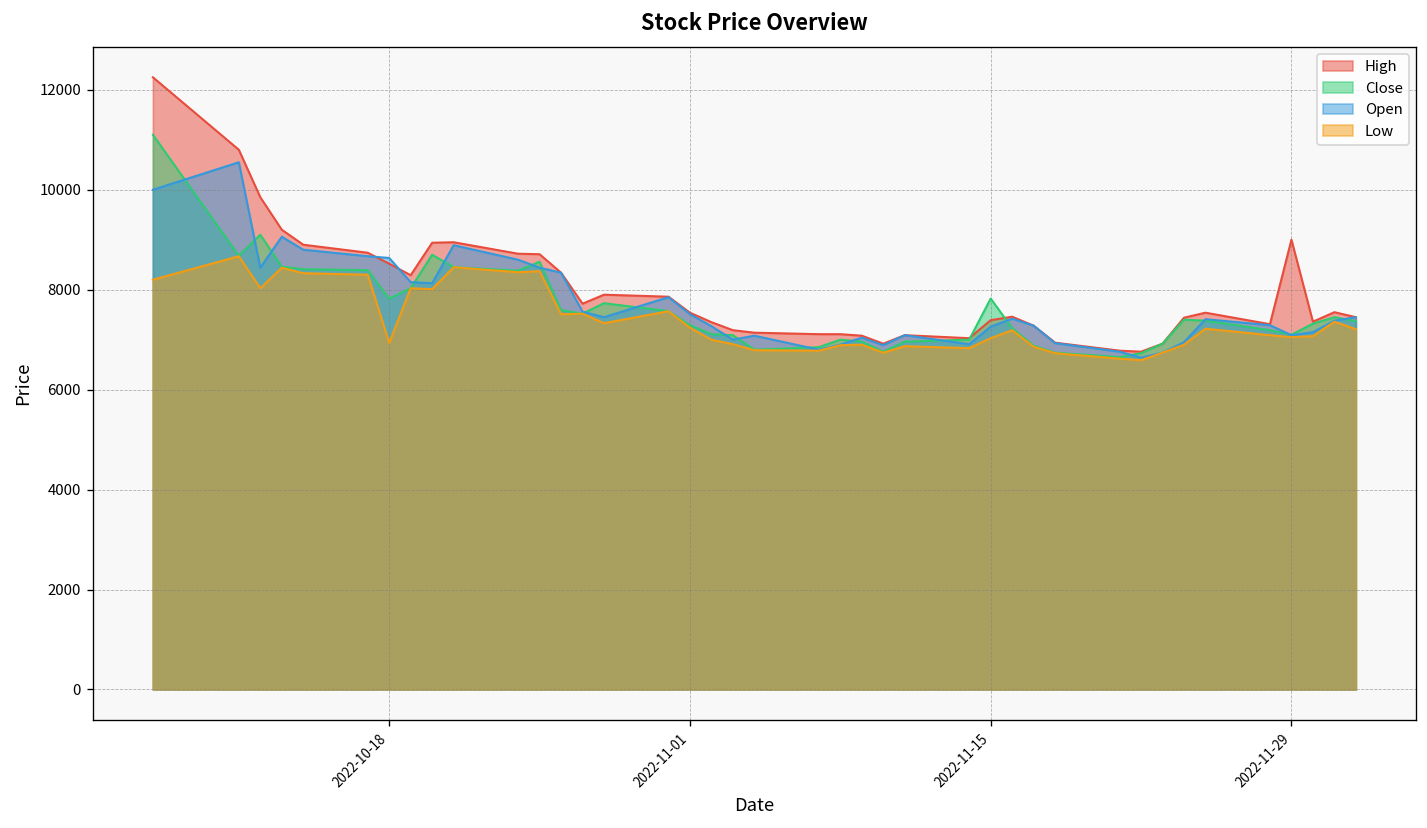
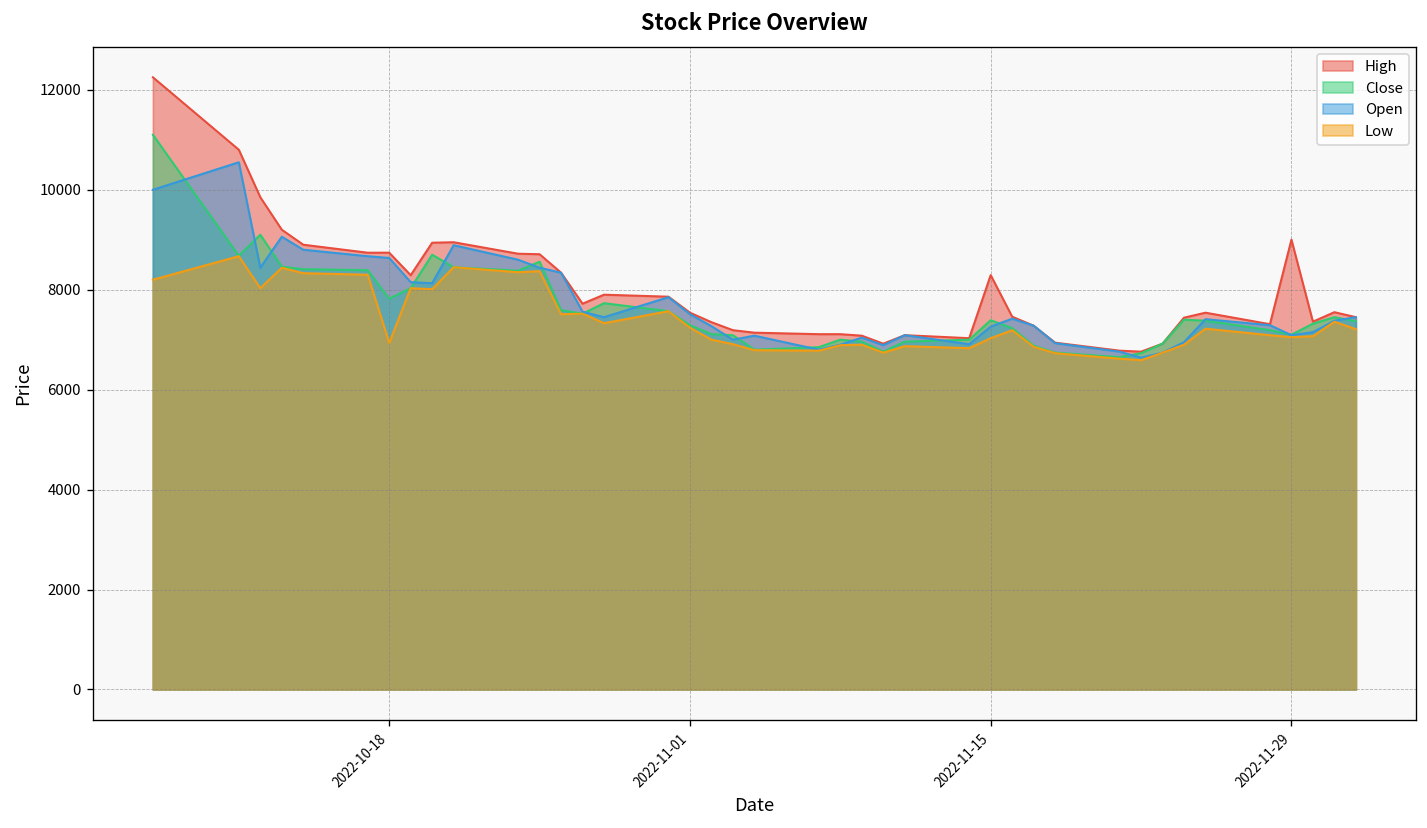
High, 2022-10-18: 8500 -> 8700
High, 2022-11-15: 7400 -> 8300
Close, 2022-11-15: 7800 -> 7400
